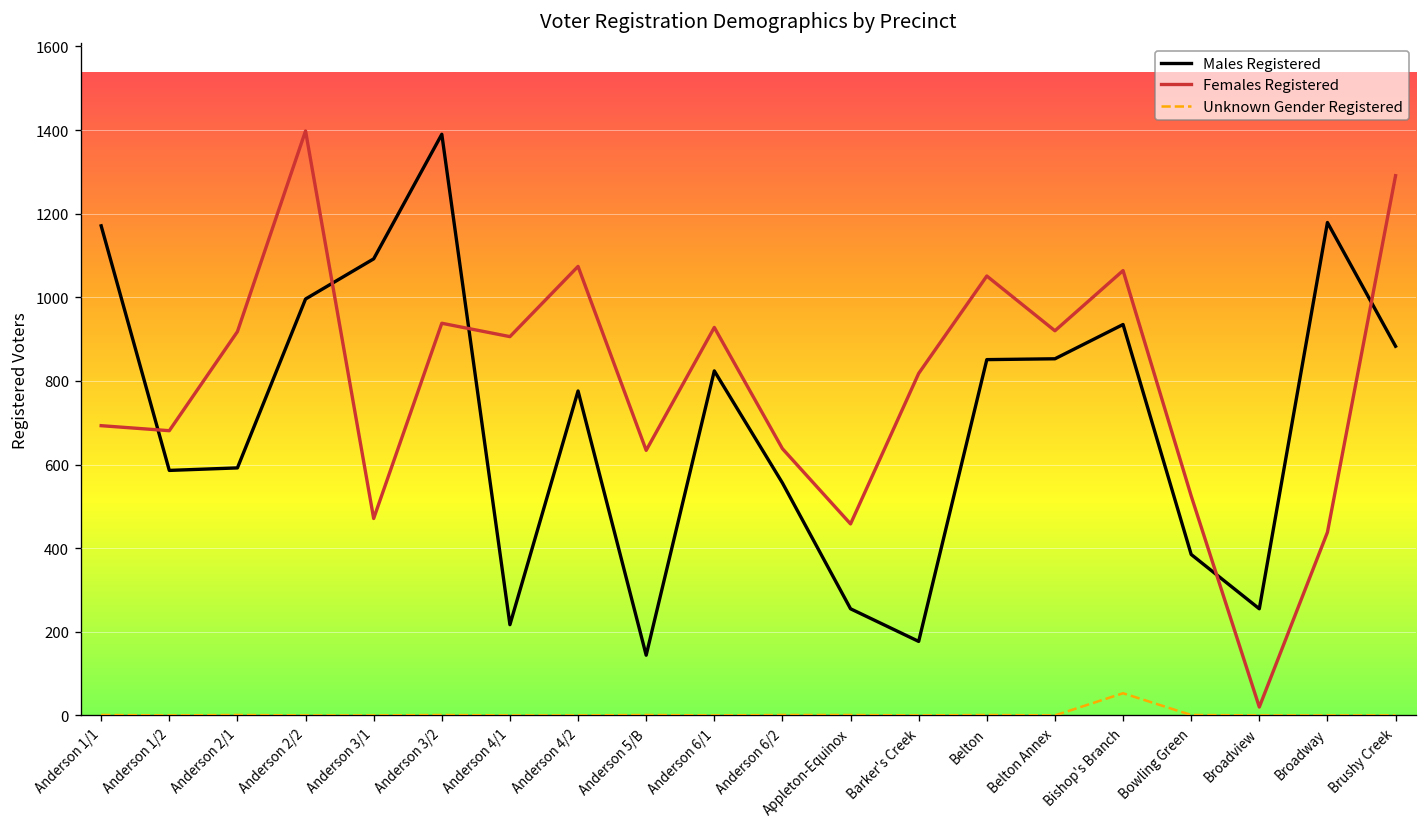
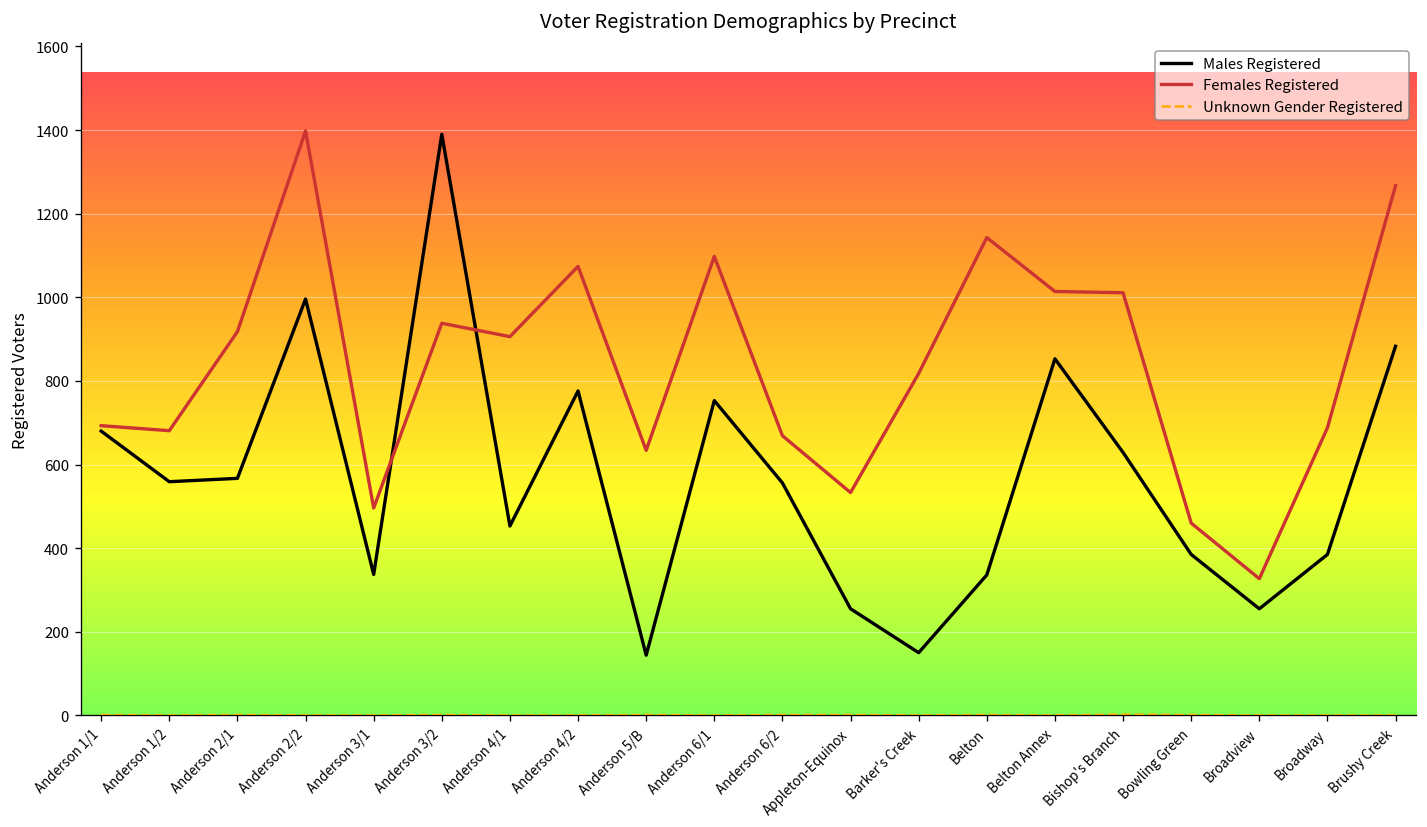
Males Registered, Anderson 1/1: 1170 -> 680
Males Registered, Anderson 1/2: 590 -> 560
Males Registered, Anderson 2/1: 590 -> 570
Males Registered, Anderson 3/1: 1090 -> 340
Females Registered, Anderson 3/1: 470 -> 500
Males Registered, Anderson 4/1: 220 -> 450
Males Registered, Anderson 6/1: 820 -> 750
Females Registered, Anderson 6/1: 930 -> 1100
Females Registered, Anderson 6/2: 640 -> 670
Females Registered, Appleton-Equinox: 460 -> 530
Males Registered, Barker's Creek: 180 -> 150
Males Registered, Belton: 850 -> 340
Females Registered, Belton: 1050 -> 1140
Females Registered, Belton Annex: 920 -> 1010
Males Registered, Bishop's Branch: 940 -> 630
Females Registered, Bishop's Branch: 1060 -> 1010
Unknown Gender Registered, Bishop's Branch: 50 -> 0
Females Registered, Bowling Green: 530 -> 460
Females Registered, Broadview: 20 -> 330
Males Registered, Broadway: 1180 -> 390
Females Registered, Broadway: 440 -> 690
Females Registered, Brushy Creek: 1290 -> 1270
